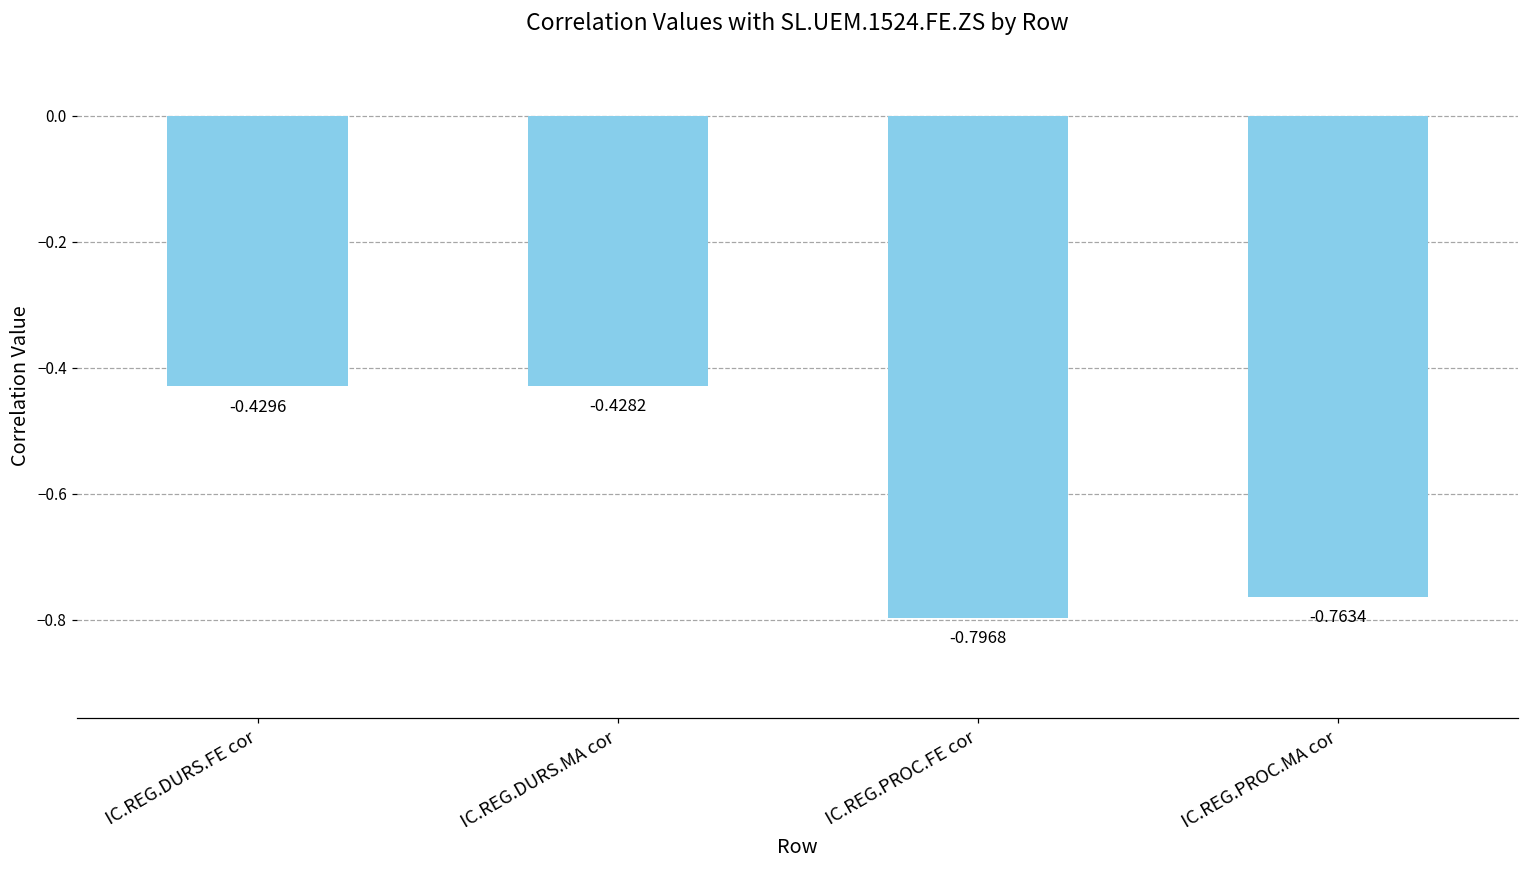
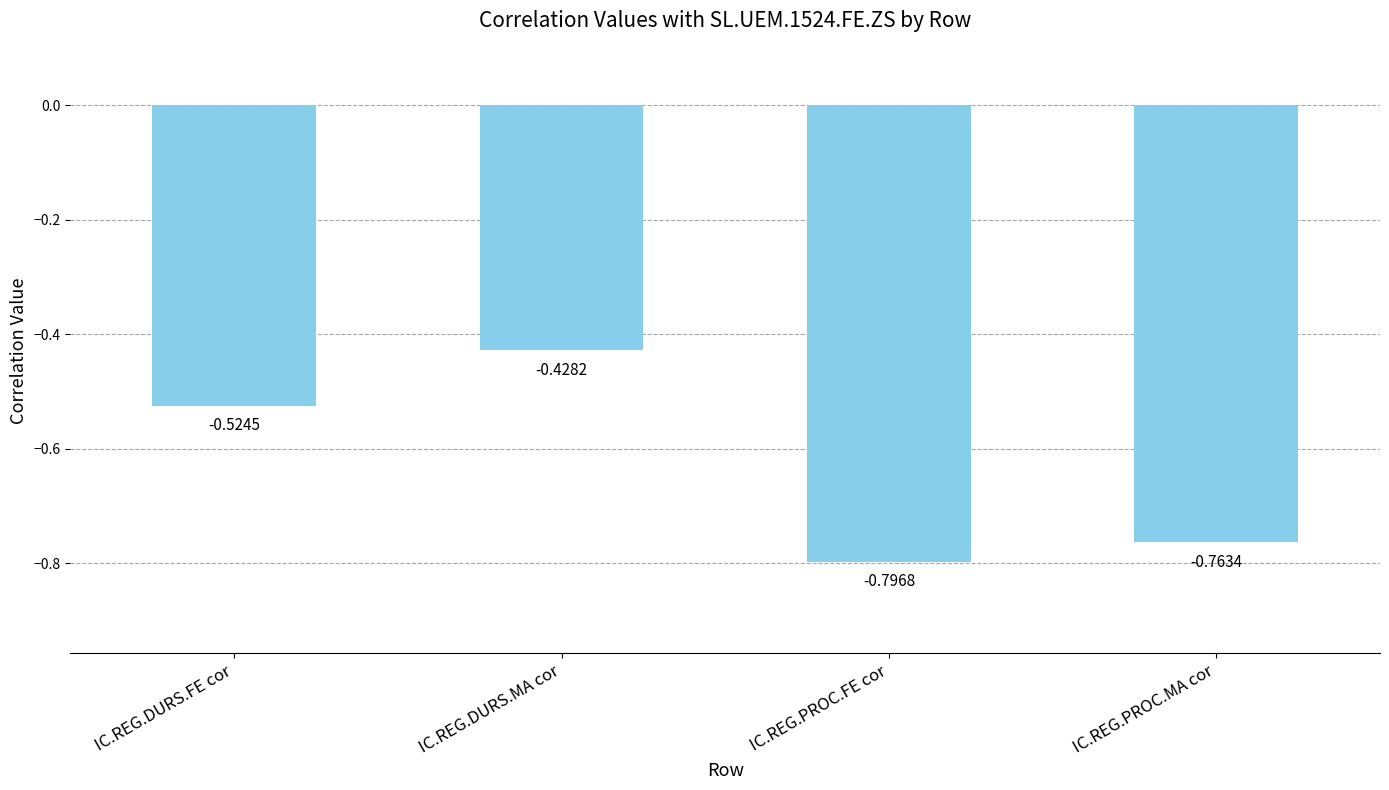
IC.REG.DURS.FE cor: -0.4296 -> -0.5245
